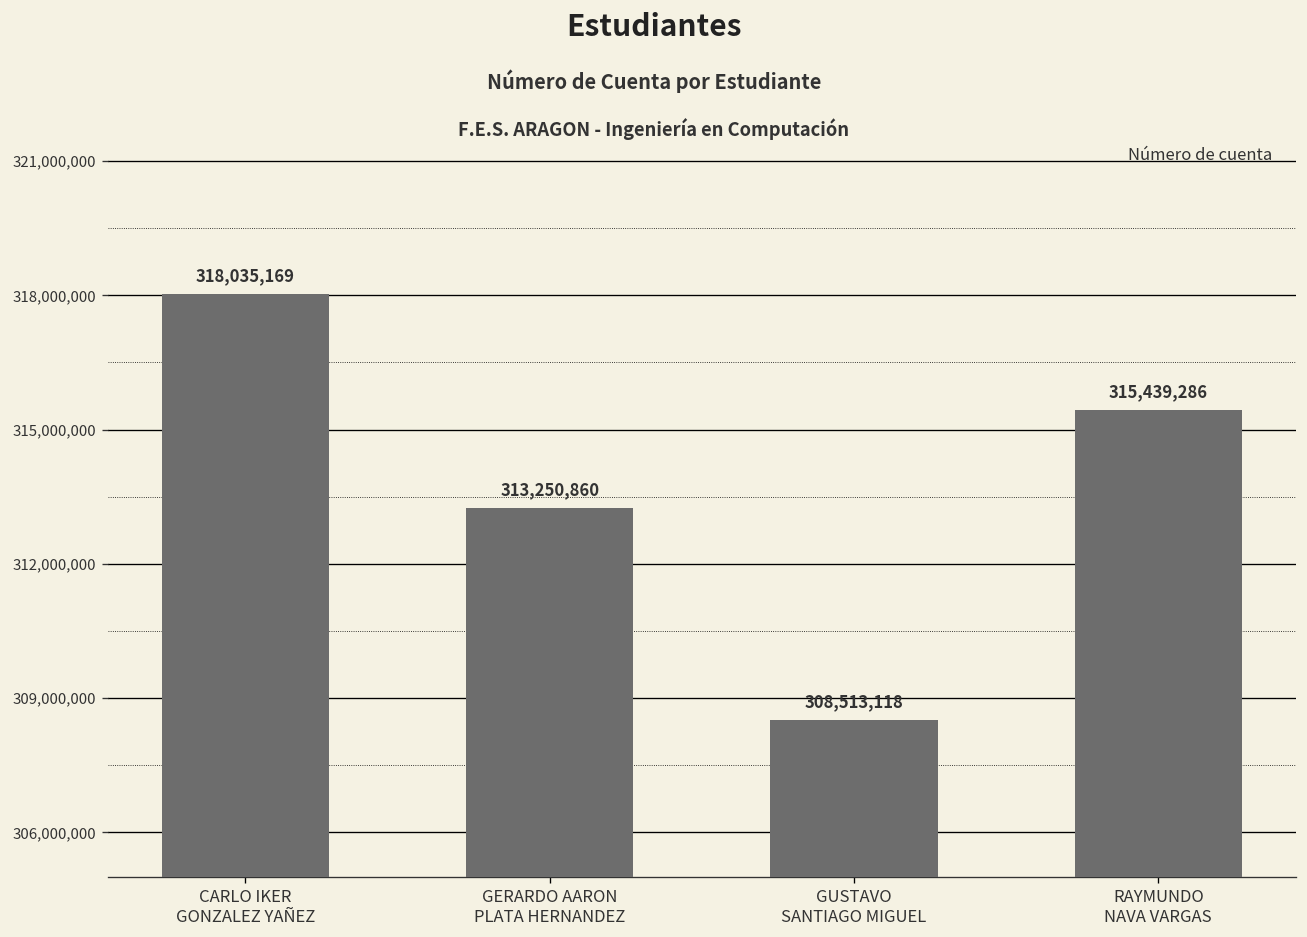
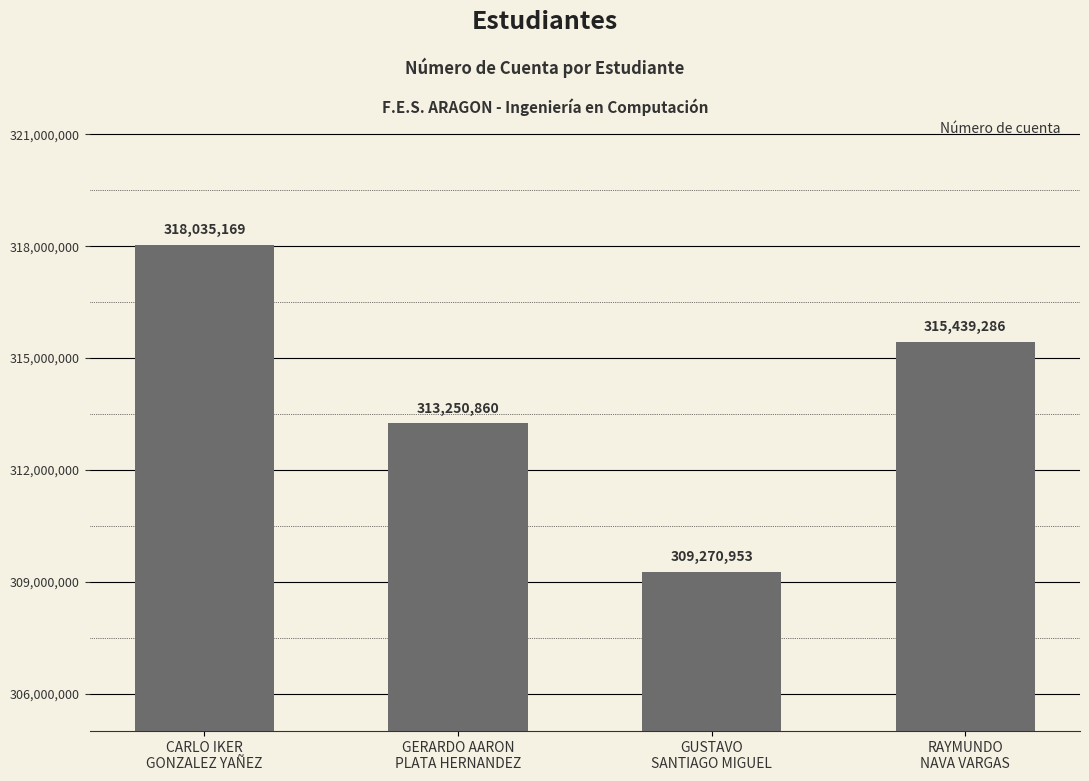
GUSTAVO SANTIAGO MIGUEL: 308,513,118 -> 309,270,953
